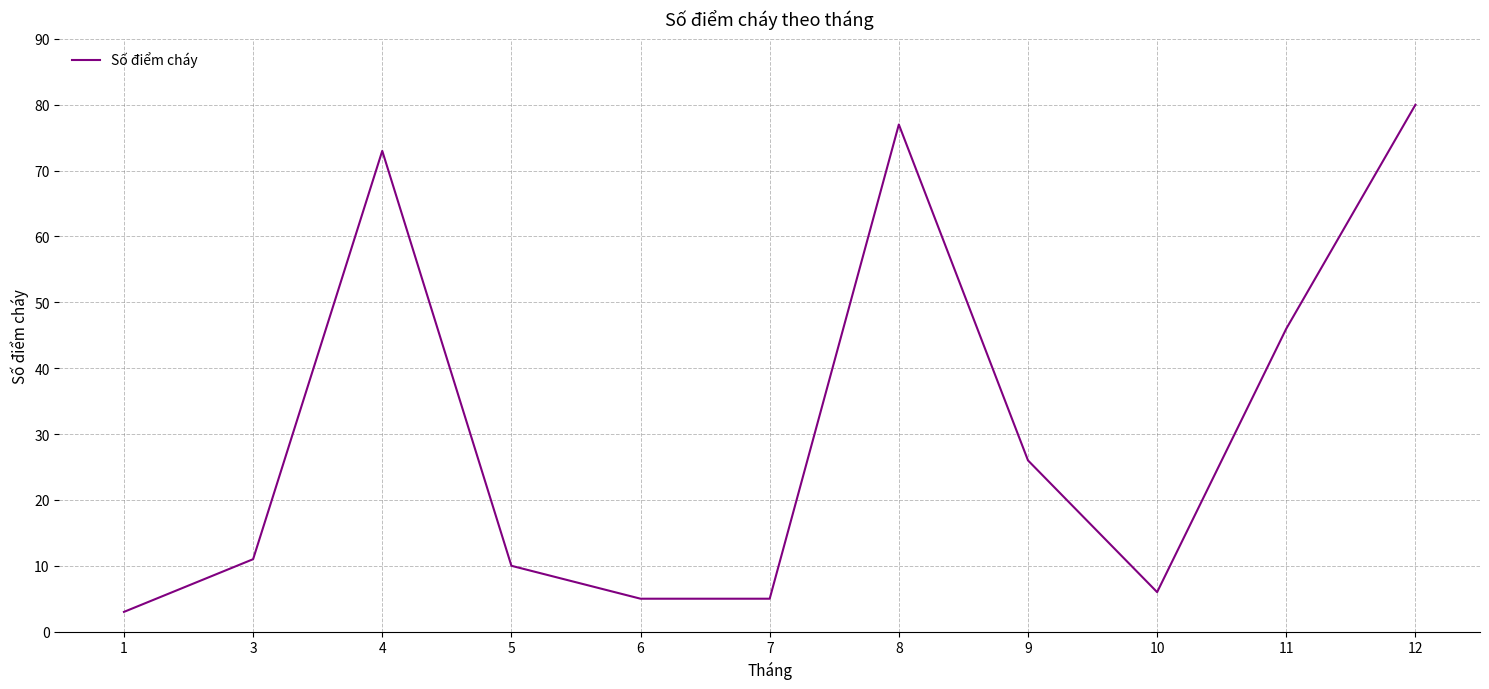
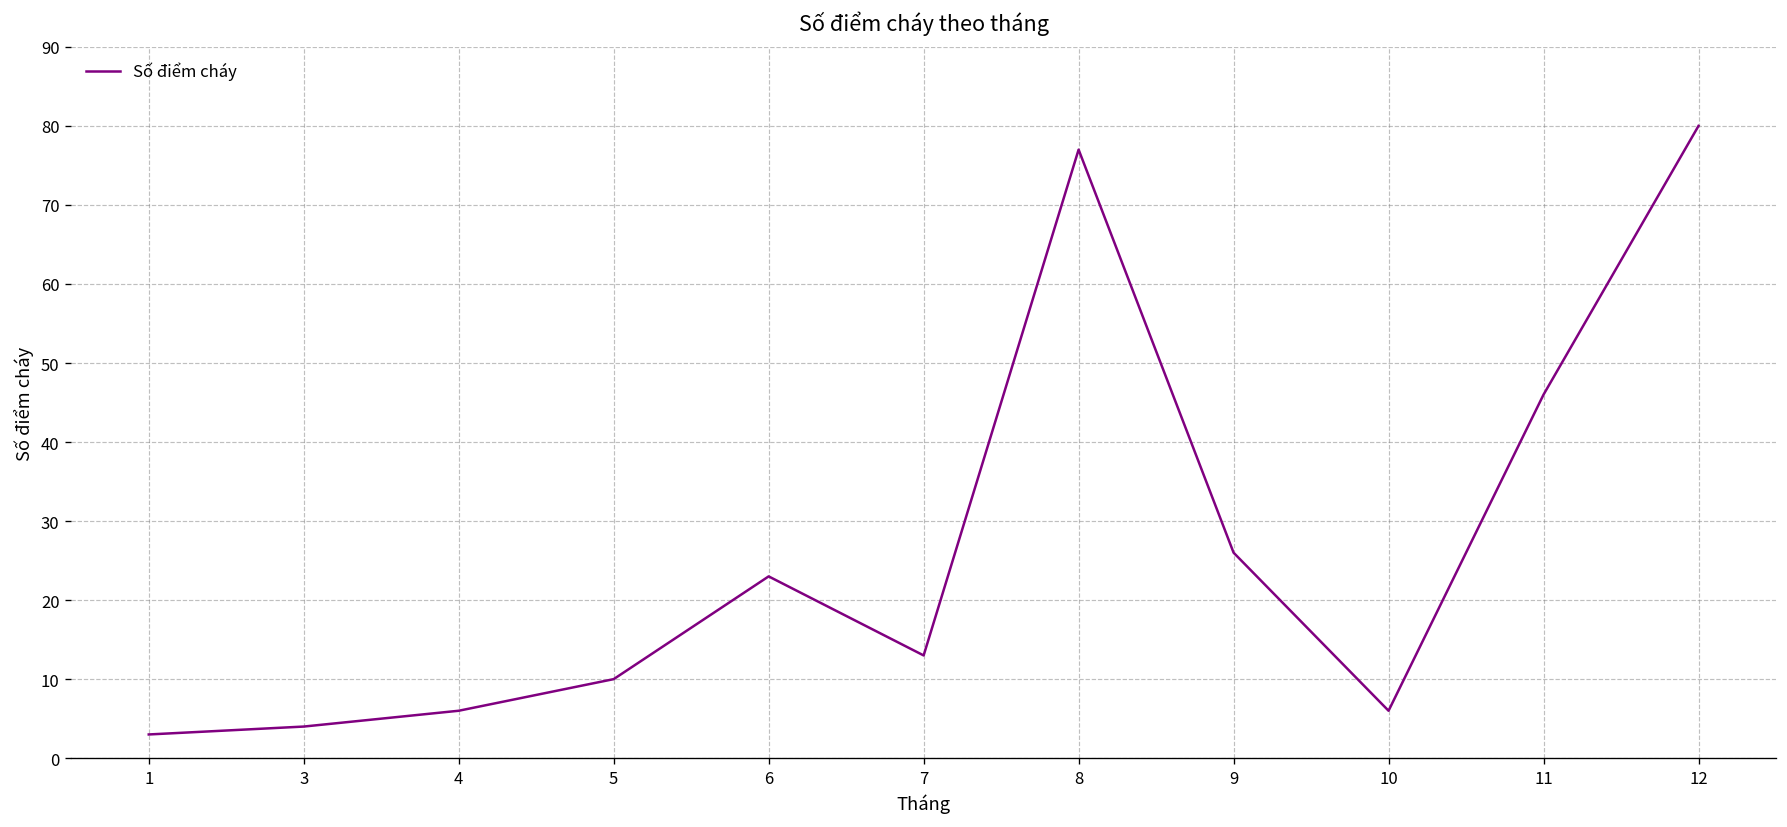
3: 11 -> 4
4: 73 -> 6
6: 5 -> 23
7: 5 -> 13
